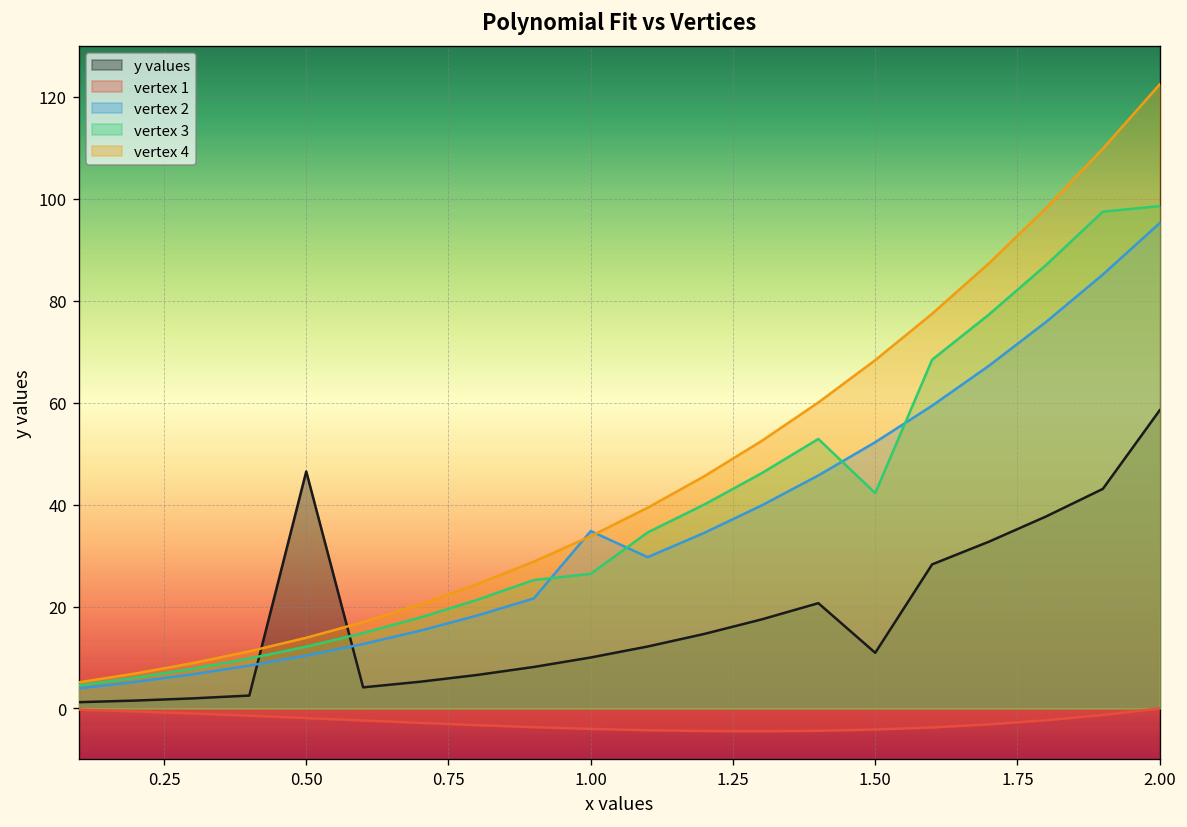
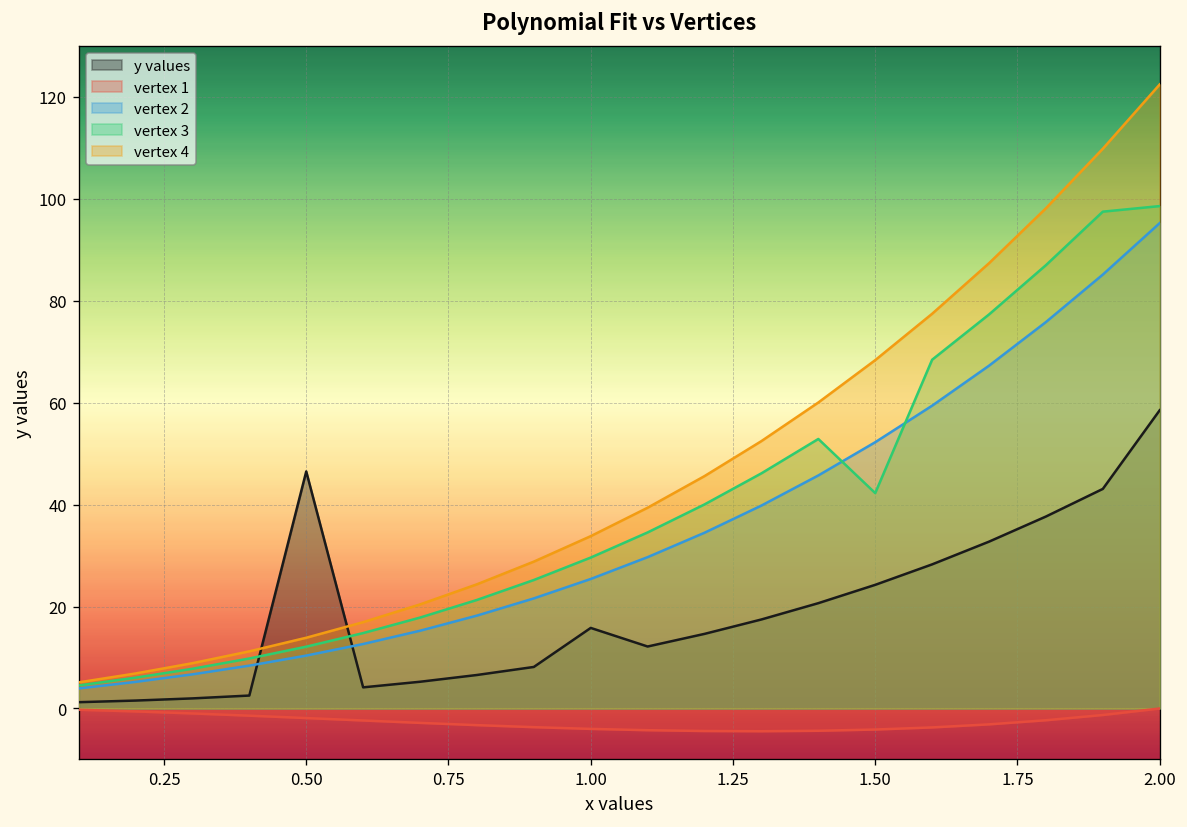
y values, 1.00: 10 -> 16
vertex 2, 1.00: 35 -> 25
vertex 3, 1.00: 26 -> 30
y values, 1.50: 11 -> 24
